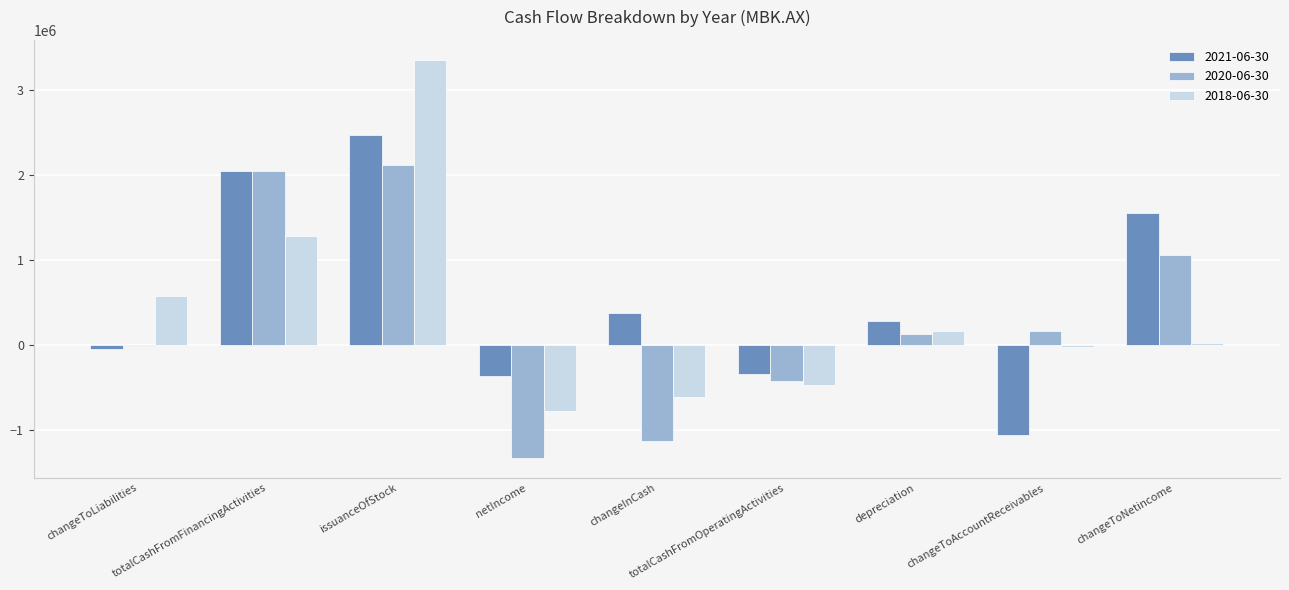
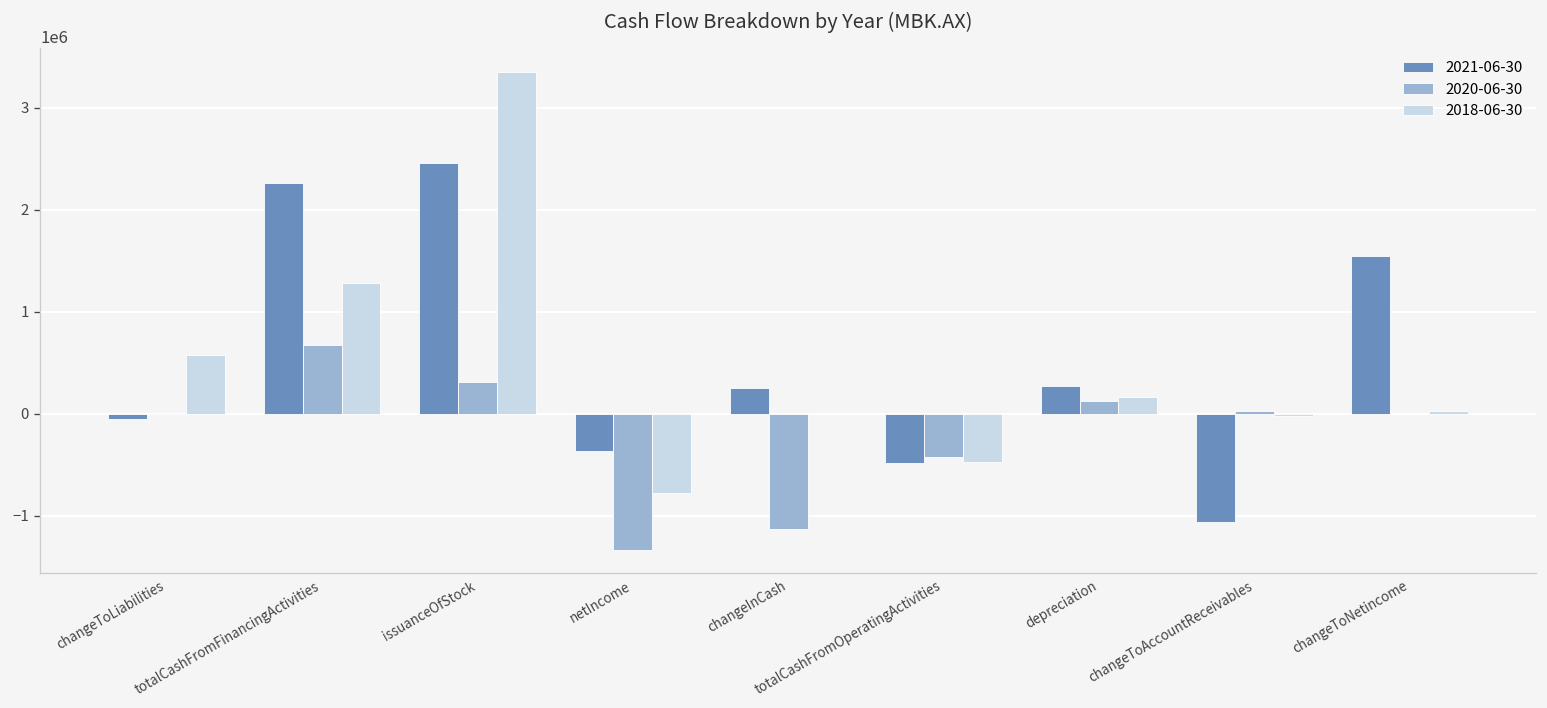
2021-06-30, totalCashFromFinancingActivities: 2000000 -> 2300000
2020-06-30, totalCashFromFinancingActivities: 2000000 -> 700000
2020-06-30, issuanceOfStock: 2100000 -> 300000
2021-06-30, changeInCash: 400000 -> 300000
2018-06-30, changeInCash: -600000 -> 0
2021-06-30, totalCashFromOperatingActivities: -300000 -> -500000
2020-06-30, changeToAccountReceivables: 200000 -> 0
2020-06-30, changeToNetincome: 1100000 -> 0
